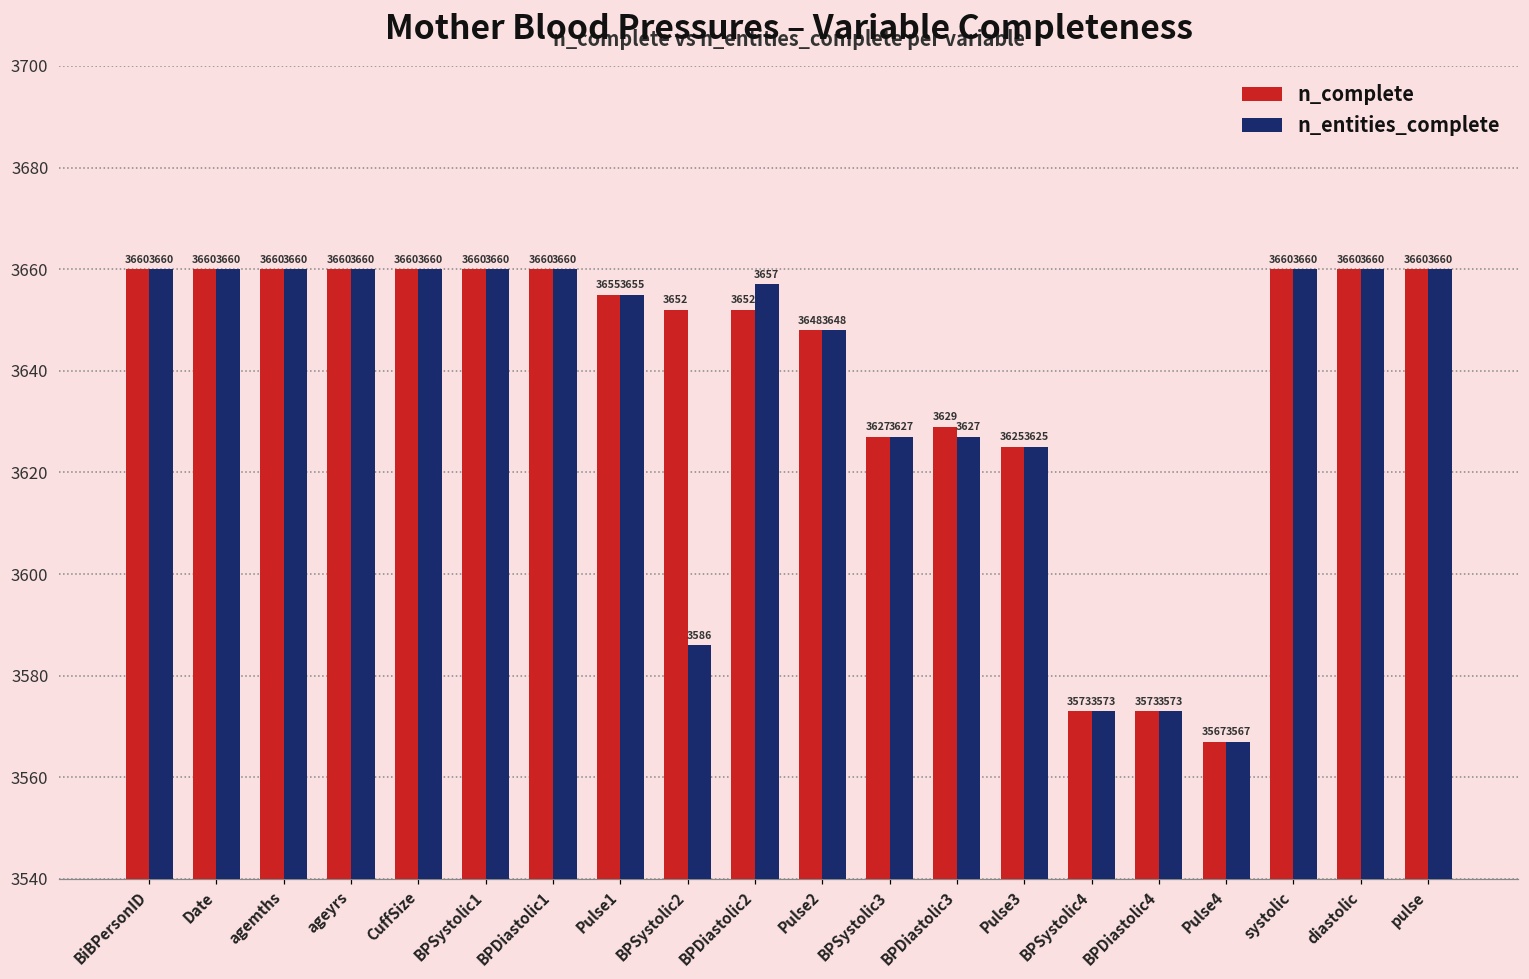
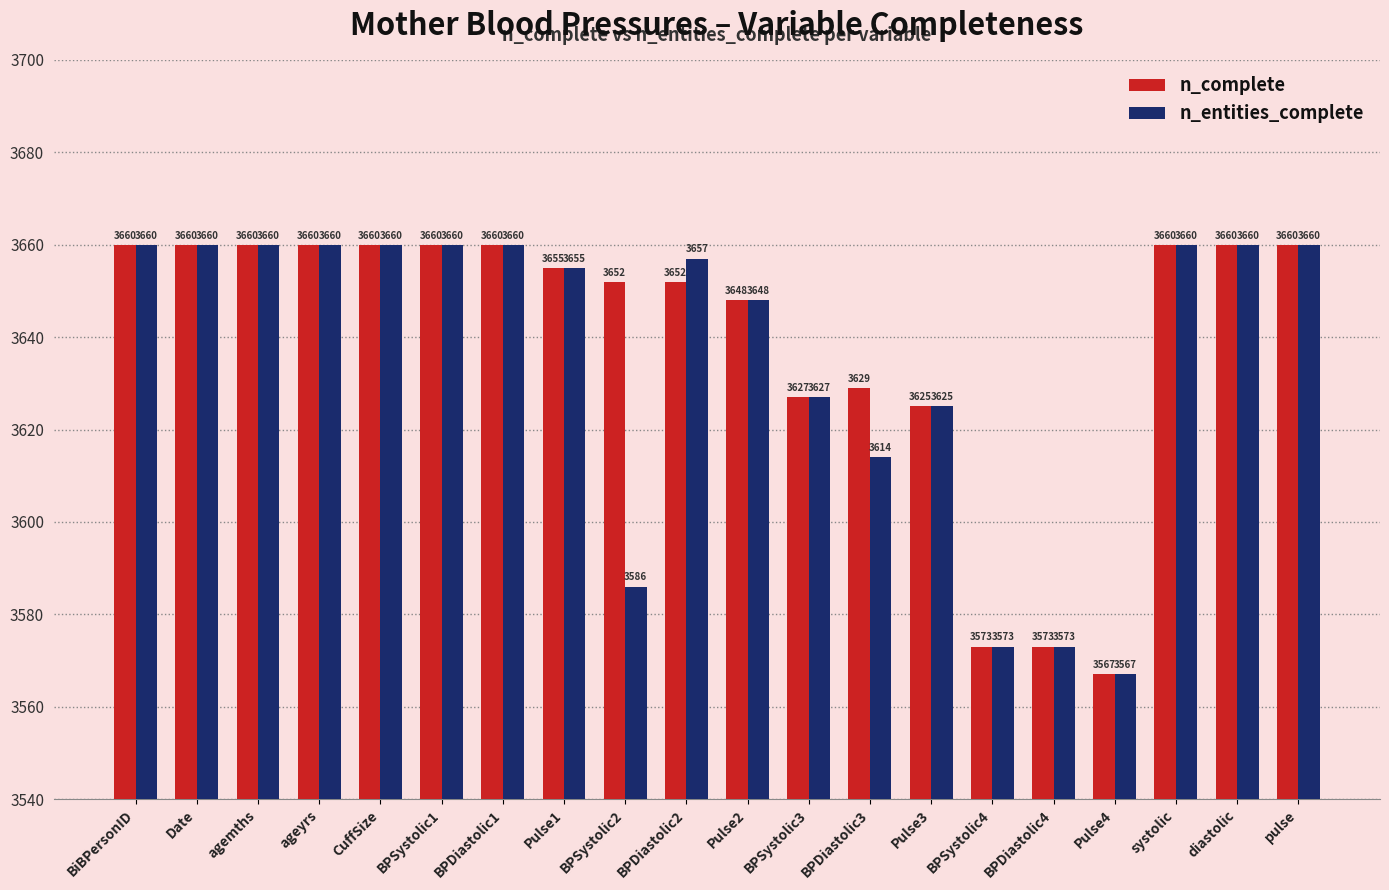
n_entities_complete, BPDiastolic3: 3627 -> 3614
